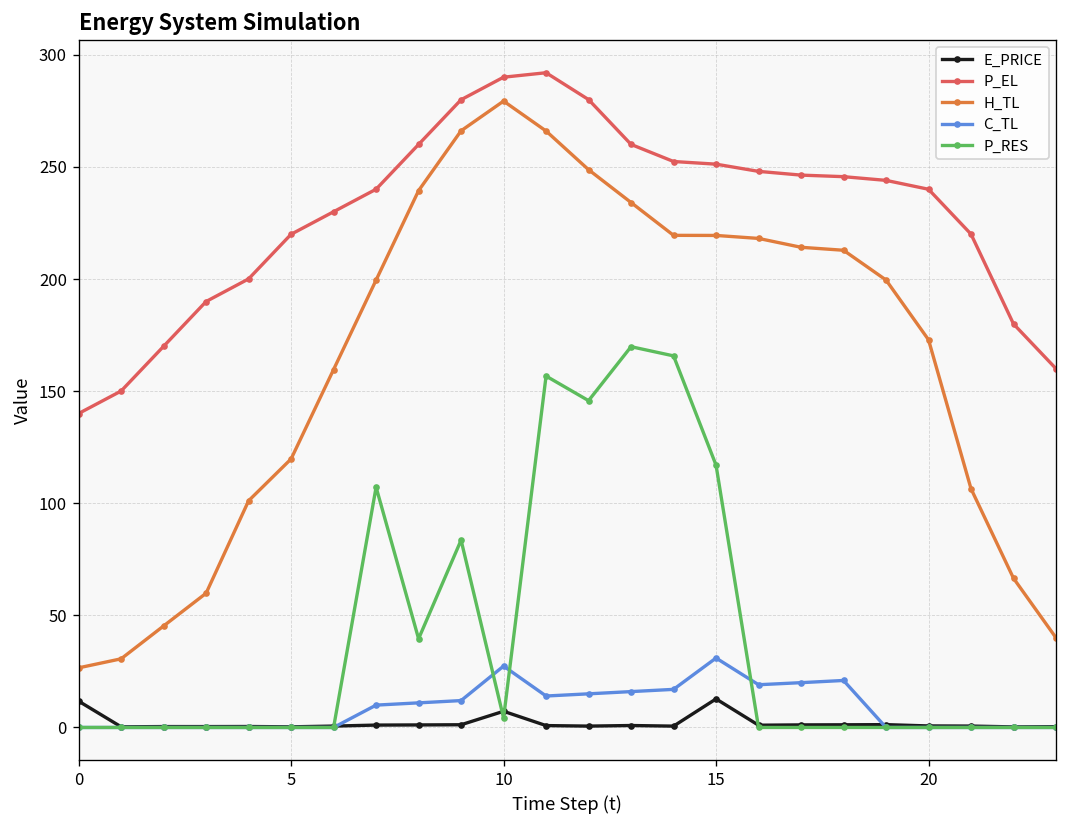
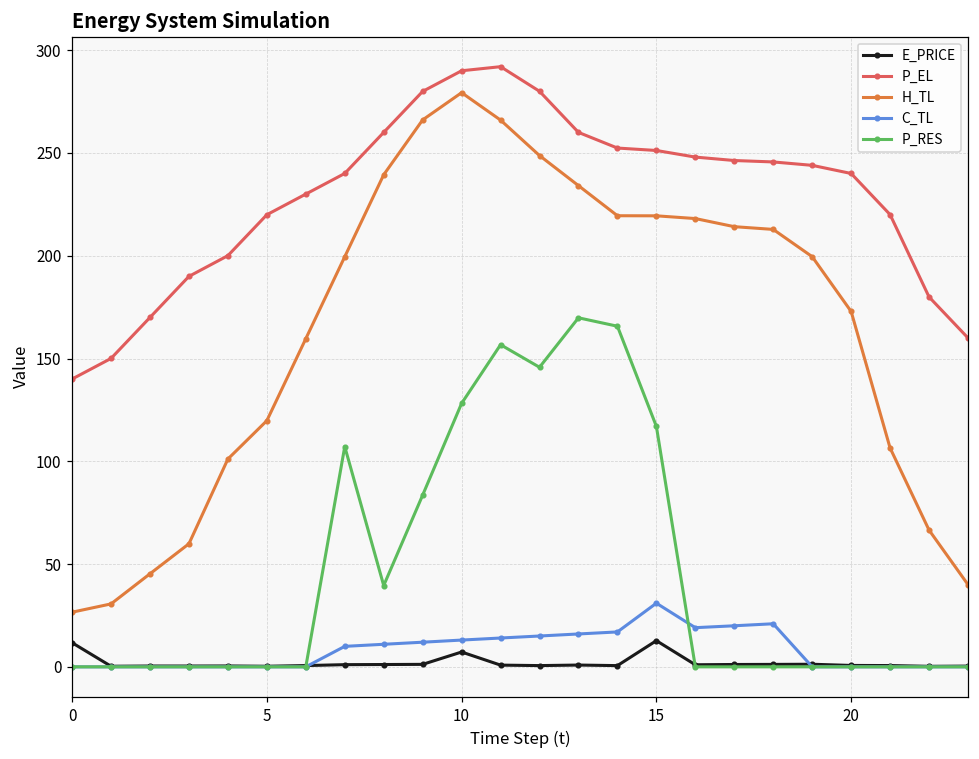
C_TL, 10: 27 -> 13
P_RES, 10: 4 -> 128
